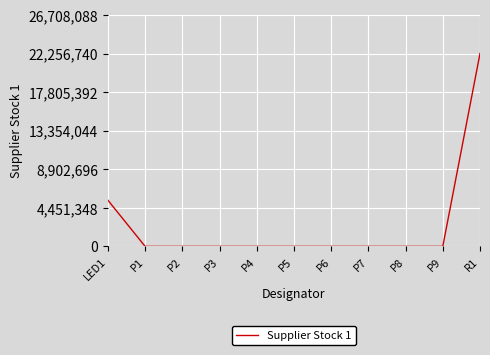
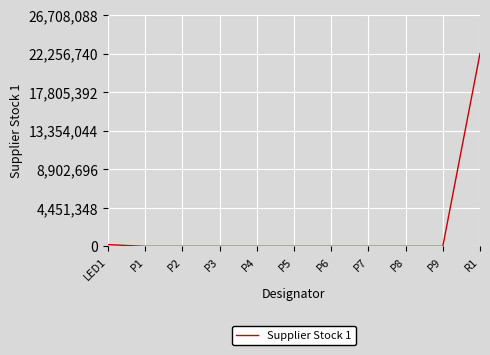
LED1: 5,000,000 -> 0
